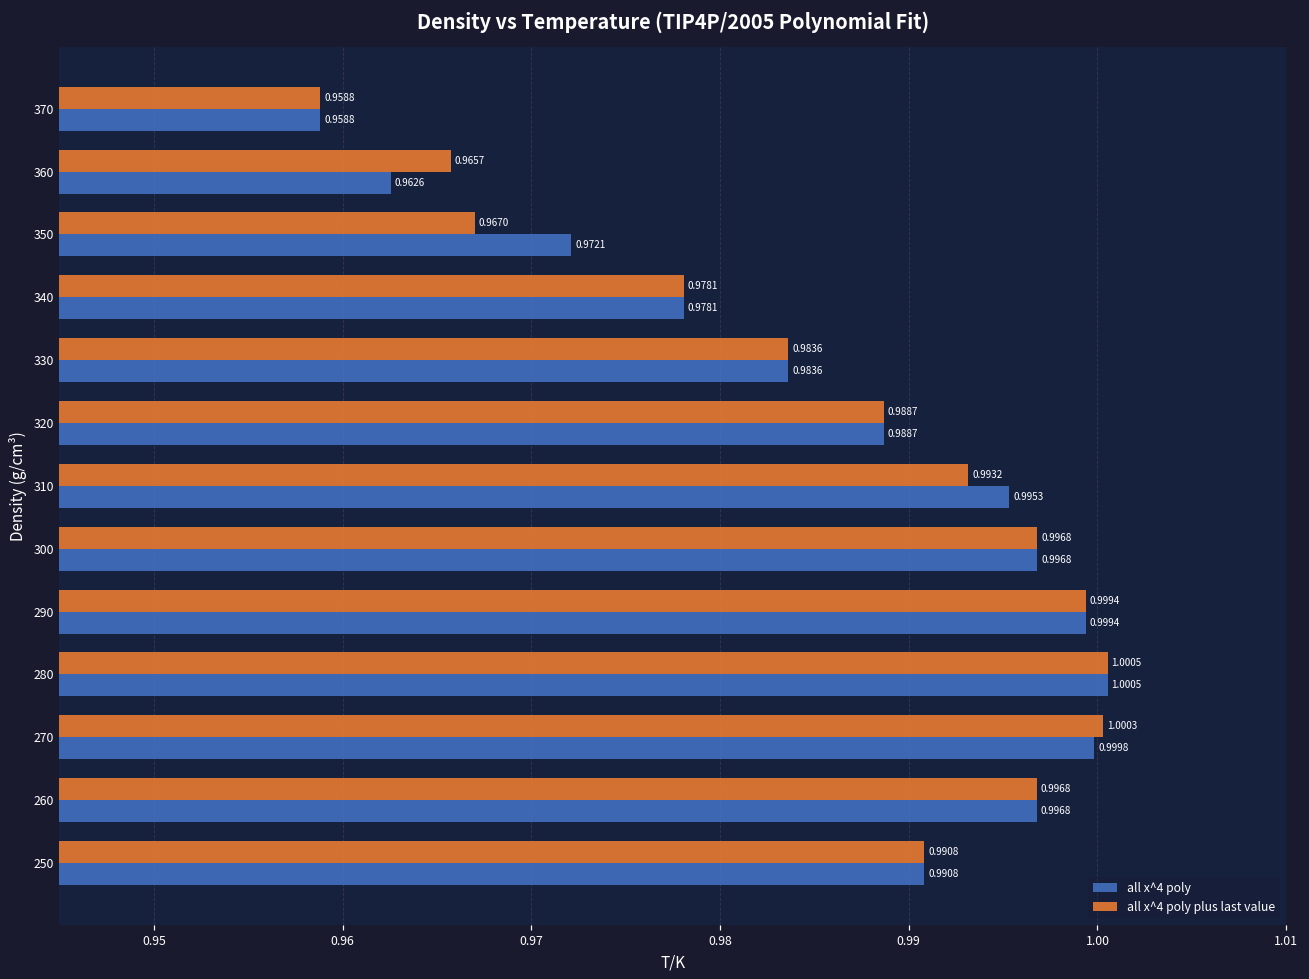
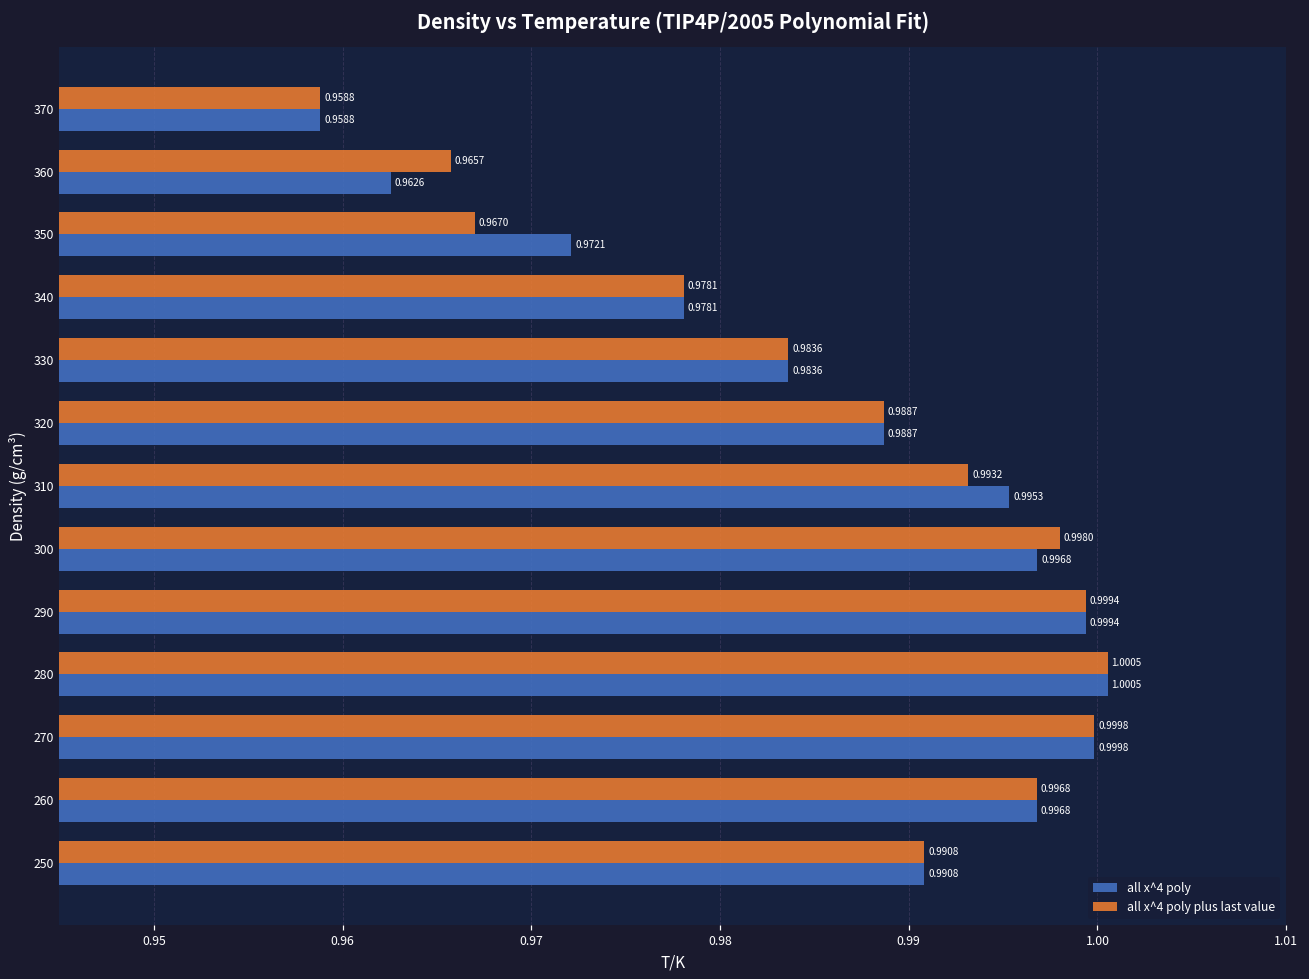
all x^4 poly plus last value, 300: 0.9968 -> 0.9980
all x^4 poly plus last value, 270: 1.0003 -> 0.9998
